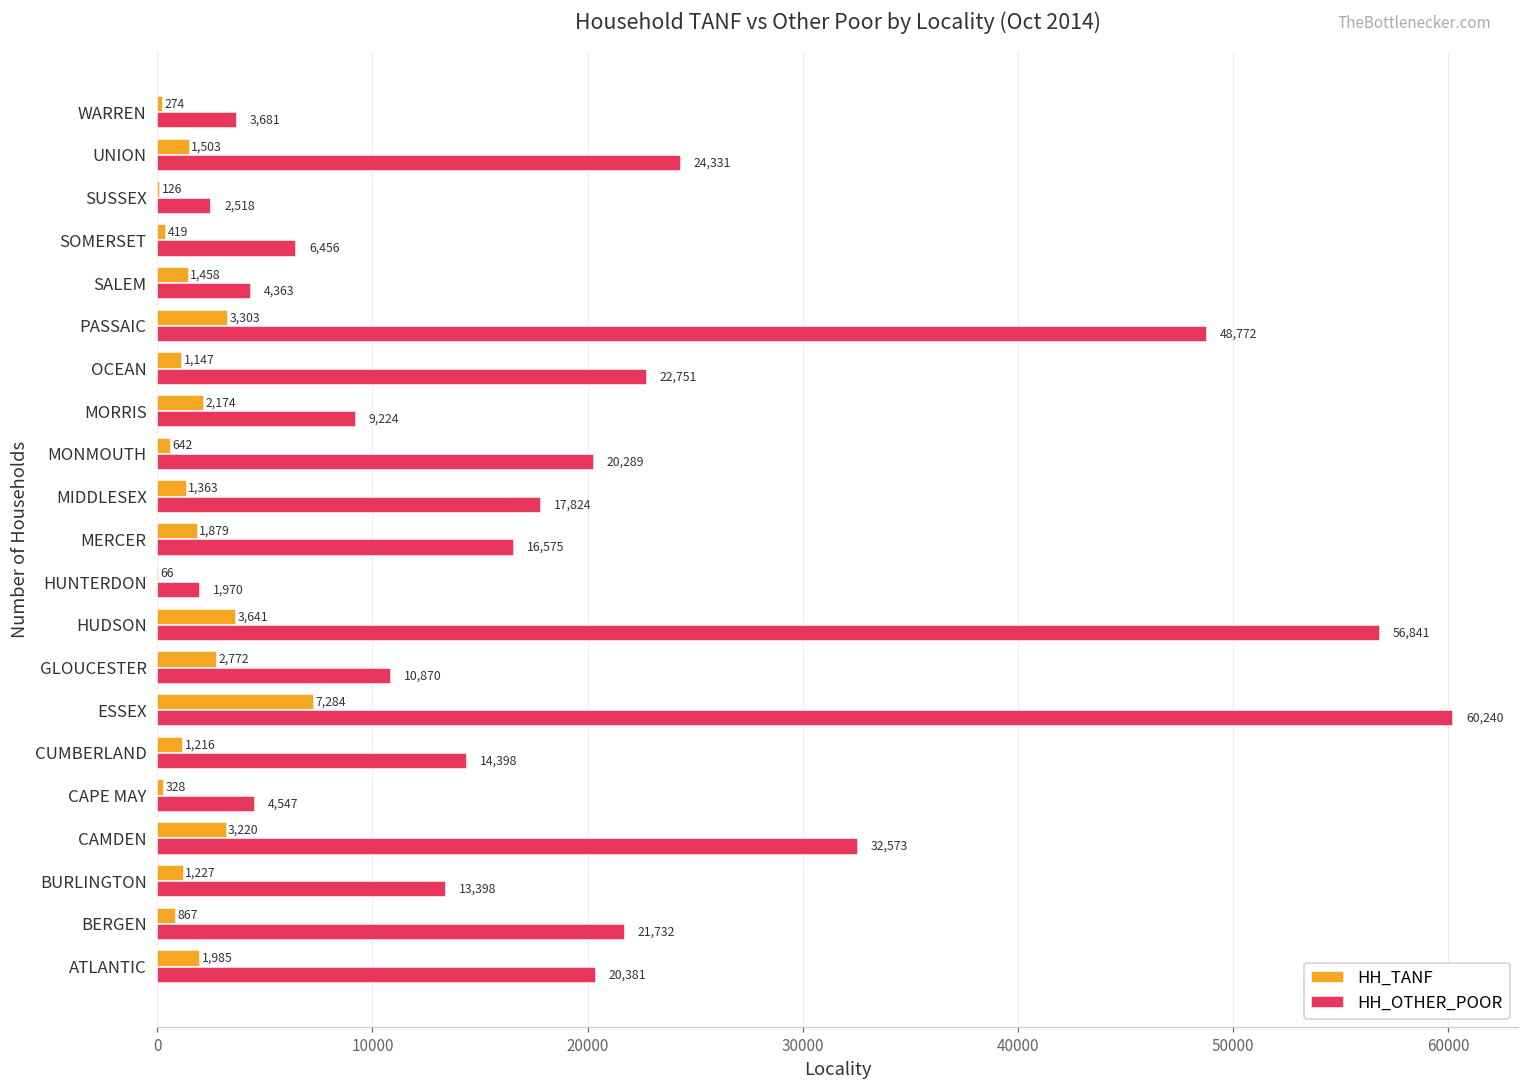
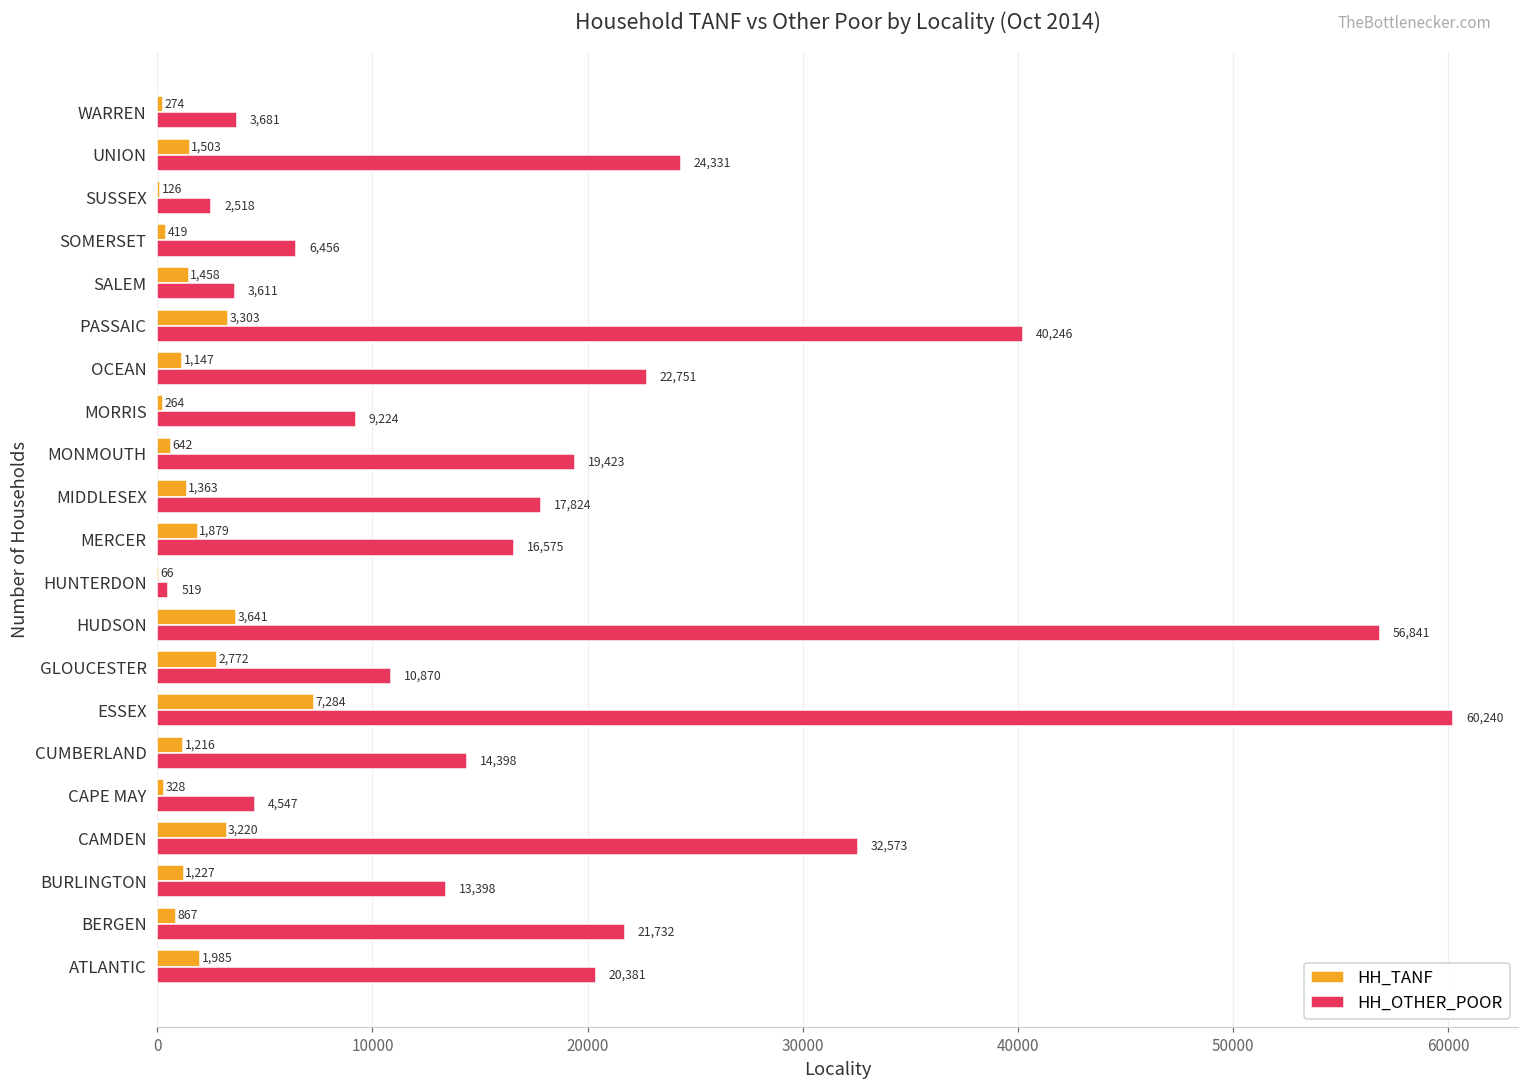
HH_OTHER_POOR, SALEM: 4,363 -> 3,611
HH_OTHER_POOR, PASSAIC: 48,772 -> 40,246
HH_TANF, MORRIS: 2,174 -> 264
HH_OTHER_POOR, MONMOUTH: 20,289 -> 19,423
HH_OTHER_POOR, HUNTERDON: 1,970 -> 519
